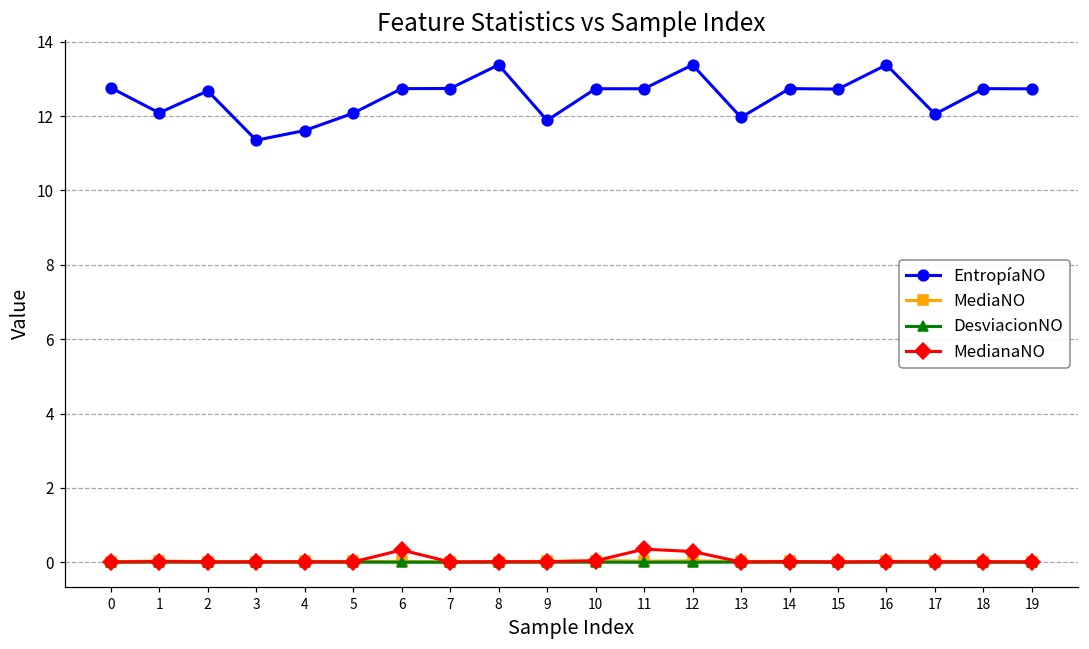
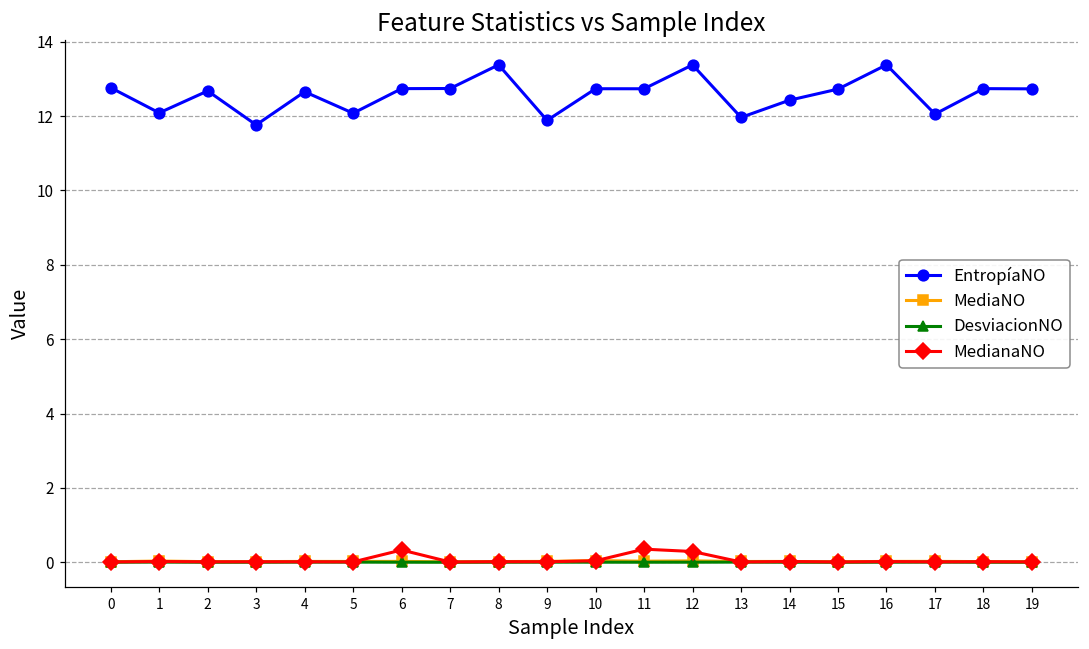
EntropíaNO, 3: 11.4 -> 11.8
EntropíaNO, 4: 11.6 -> 12.7
EntropíaNO, 14: 12.7 -> 12.4
